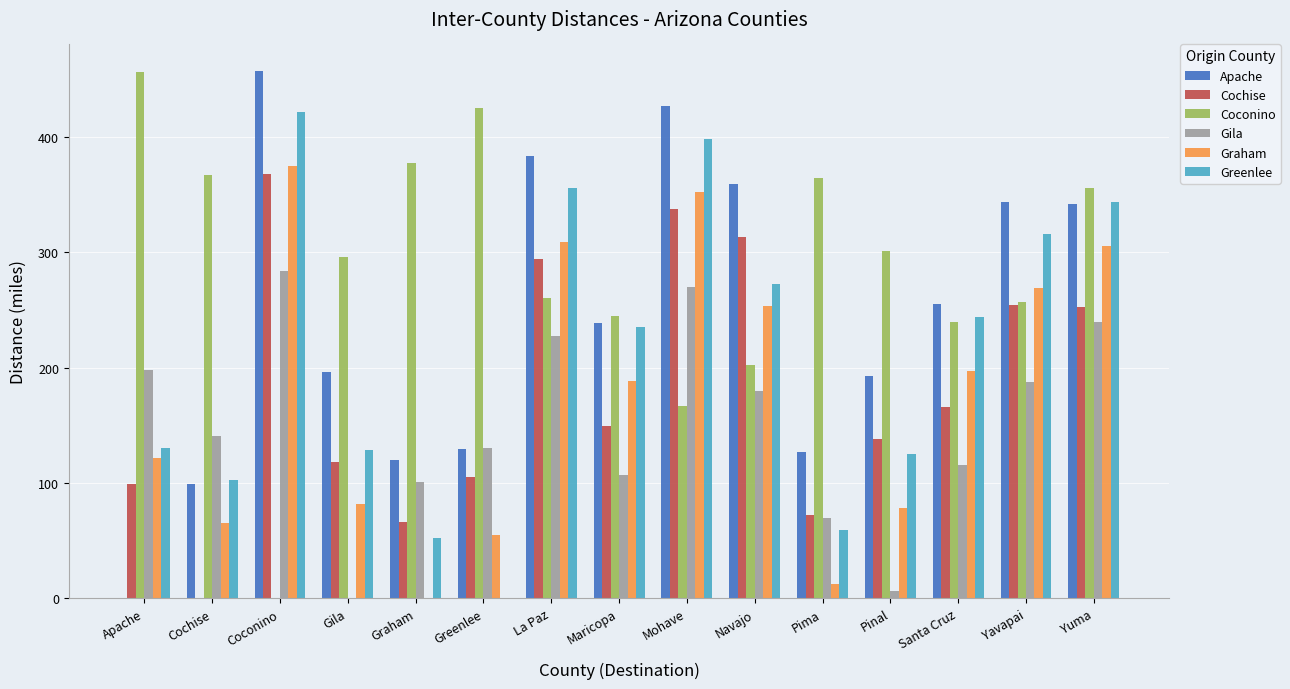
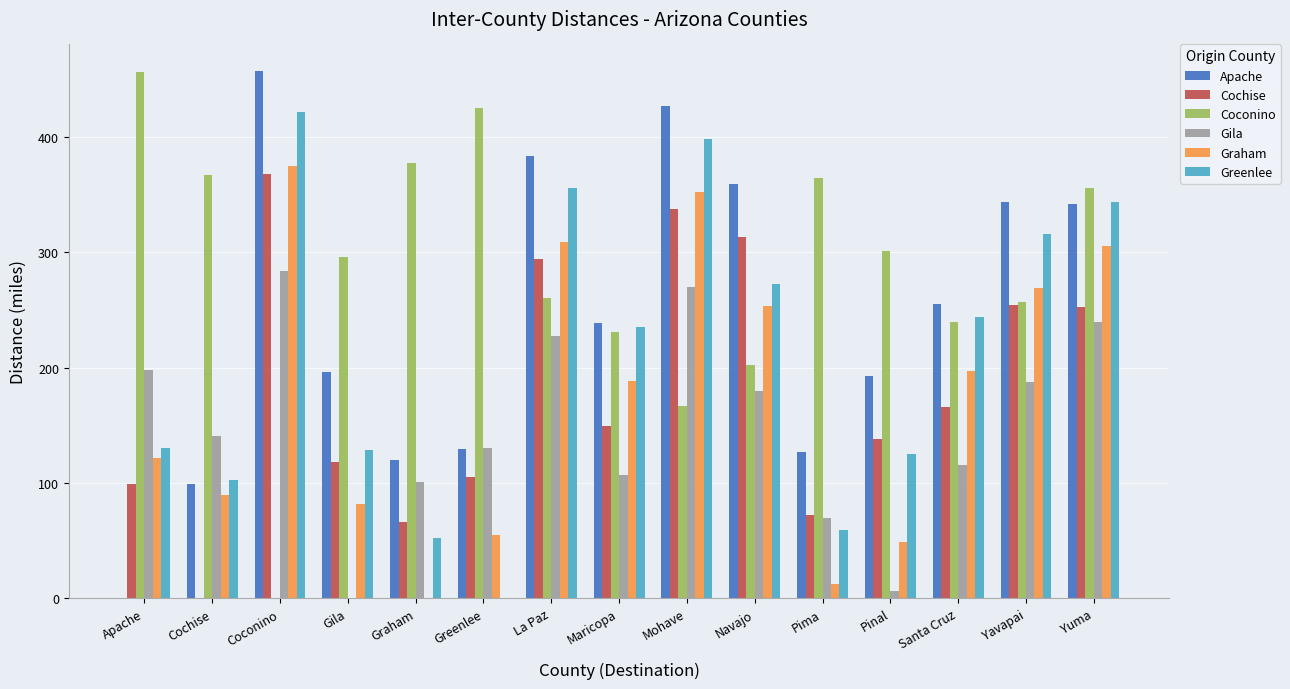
Graham, Cochise: 65 -> 90
Coconino, Maricopa: 245 -> 231
Graham, Pinal: 78 -> 48
